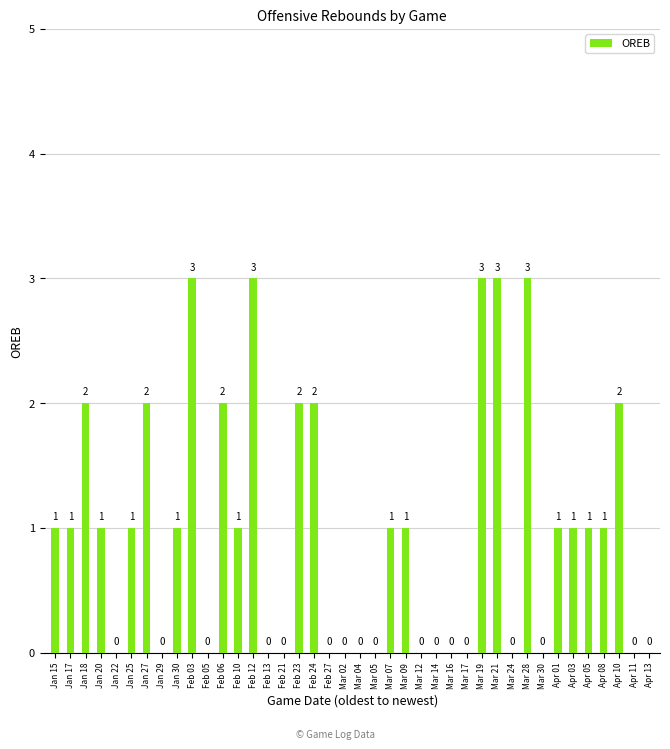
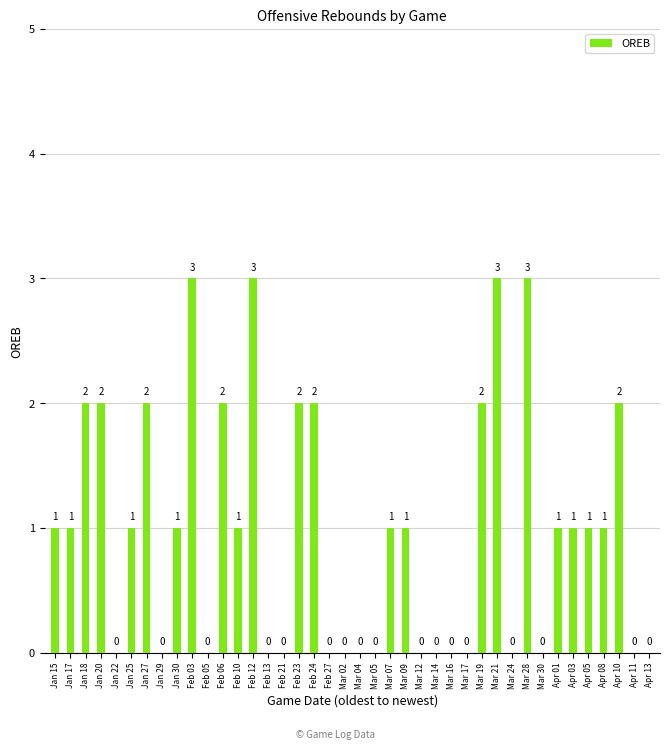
Jan 20: 1 -> 2
Mar 19: 3 -> 2
